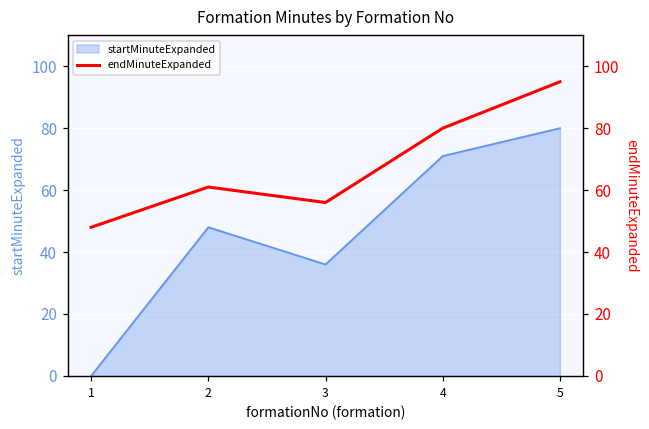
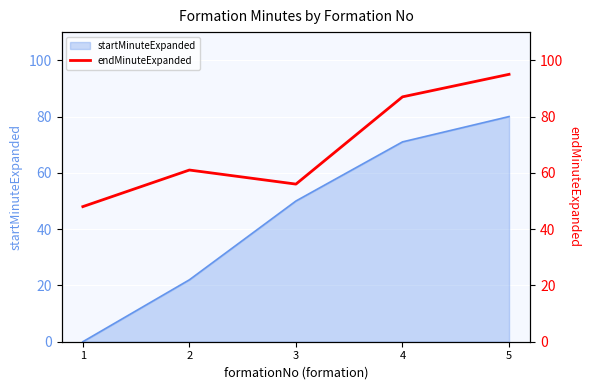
startMinuteExpanded, 2: 48 -> 22
startMinuteExpanded, 3: 36 -> 50
endMinuteExpanded, 4: 80 -> 87
